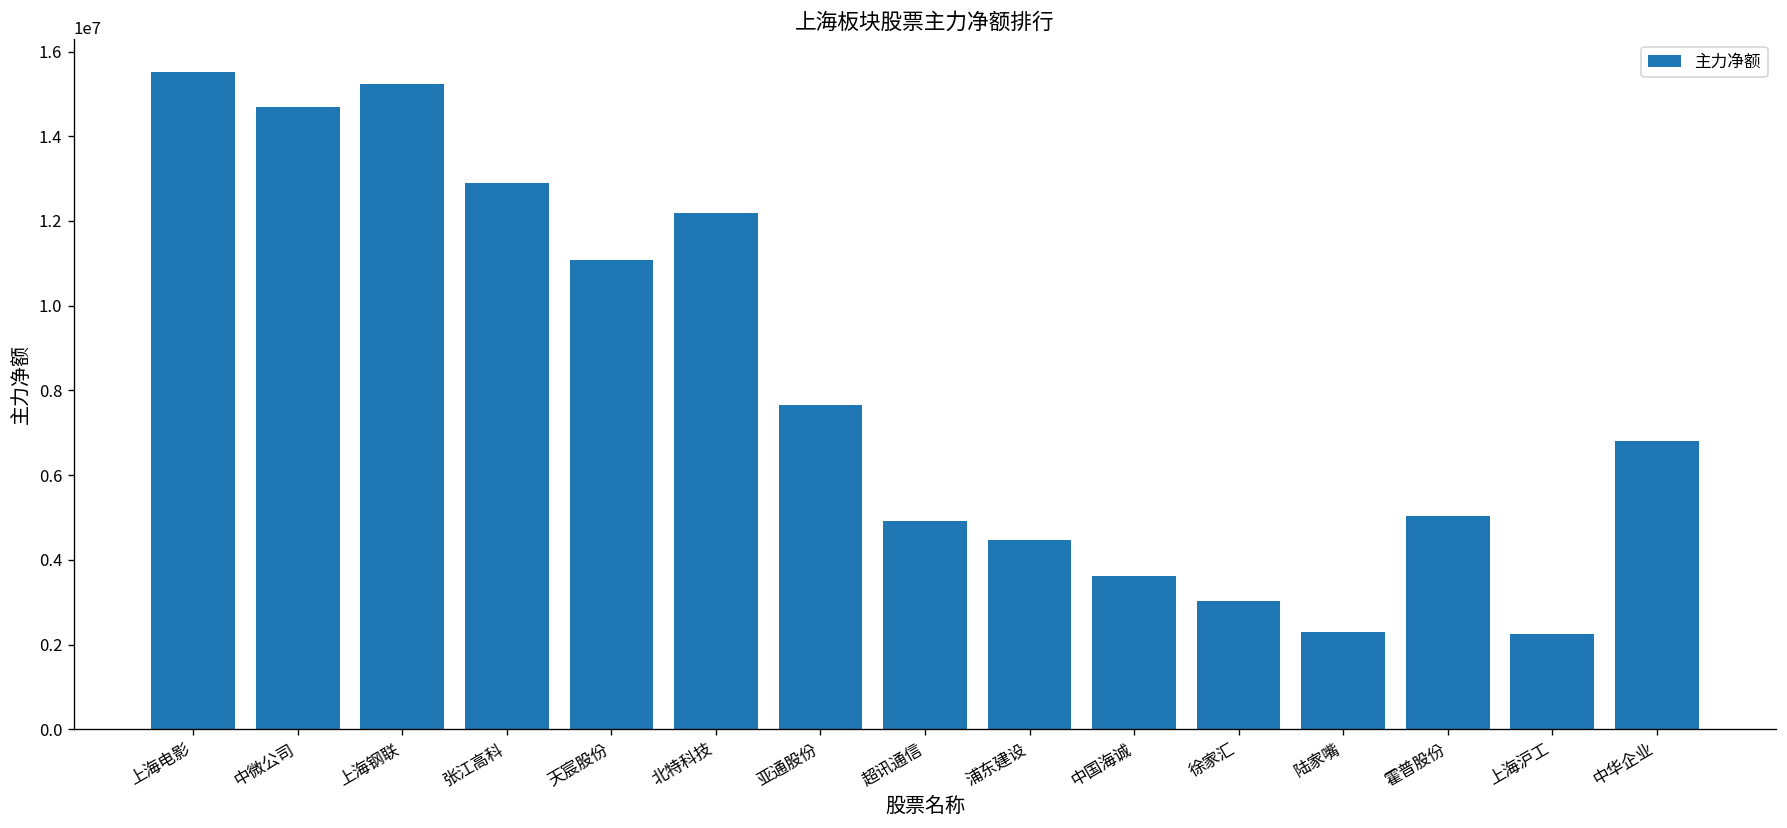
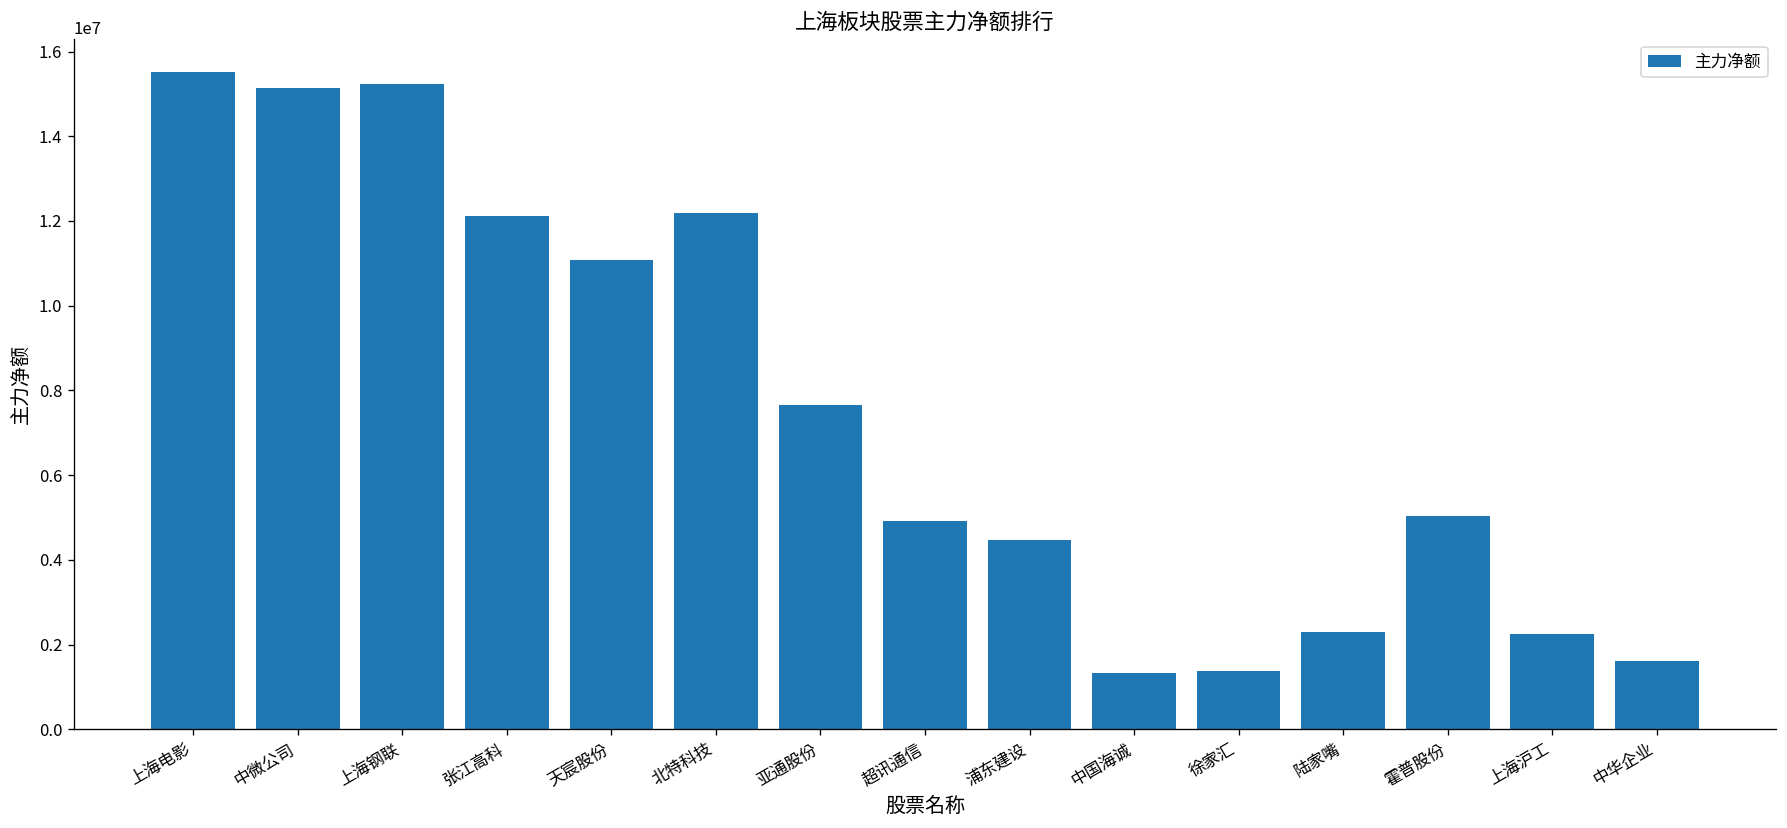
中微公司: 14700000 -> 15100000
张江高科: 12900000 -> 12100000
中国海诚: 3600000 -> 1300000
徐家汇: 3000000 -> 1400000
中华企业: 6800000 -> 1600000
